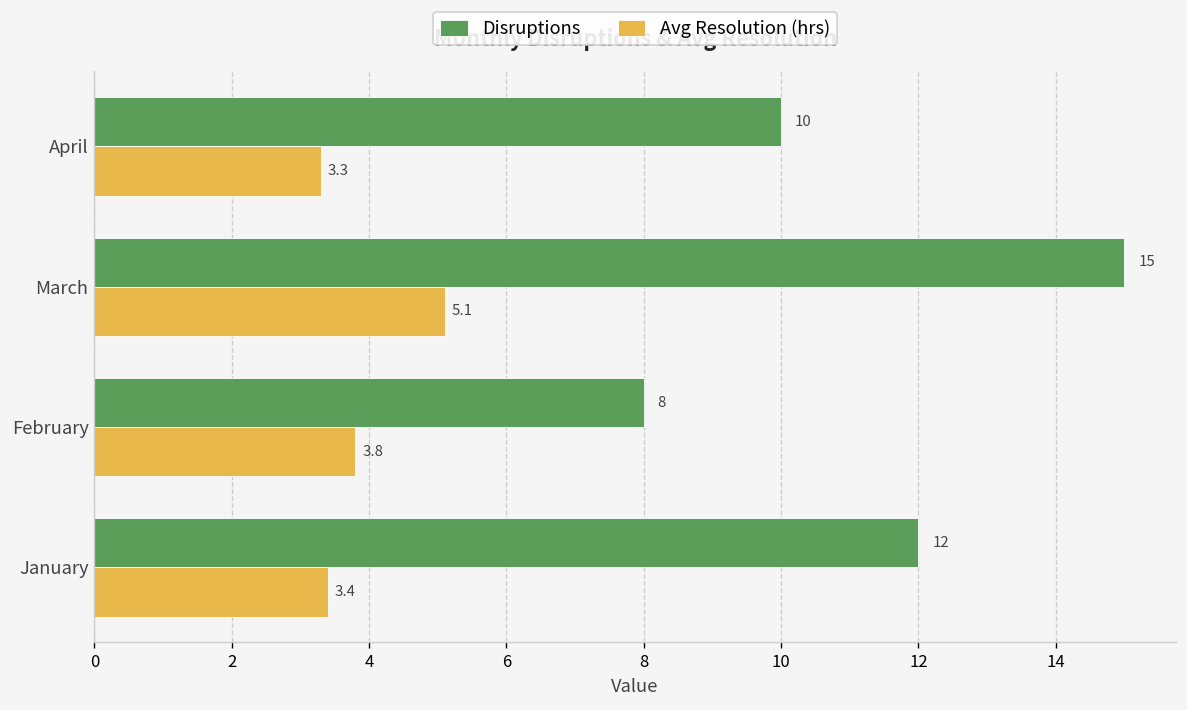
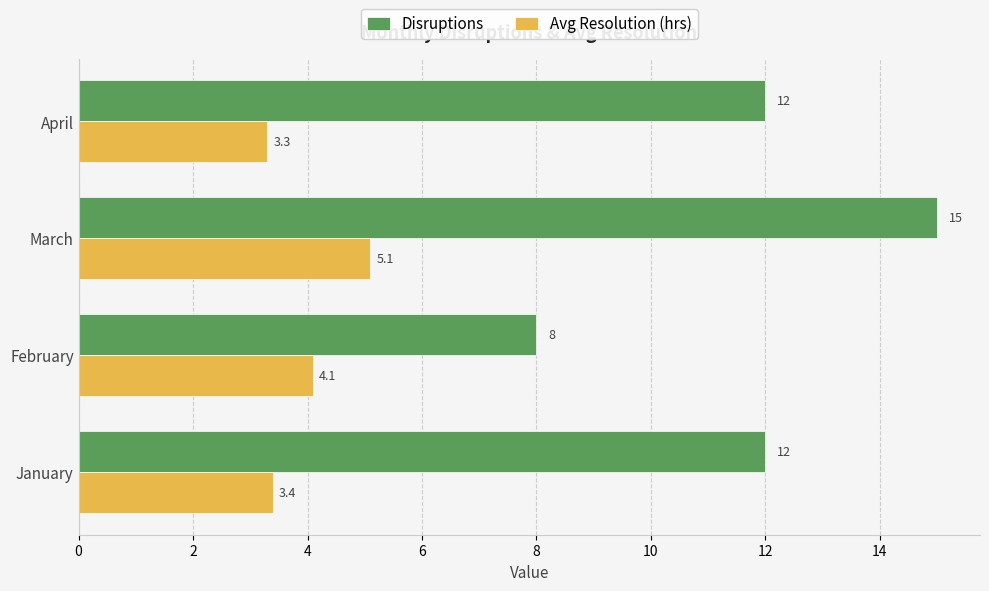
Disruptions, April: 10 -> 12
Avg Resolution (hrs), February: 3.8 -> 4.1
